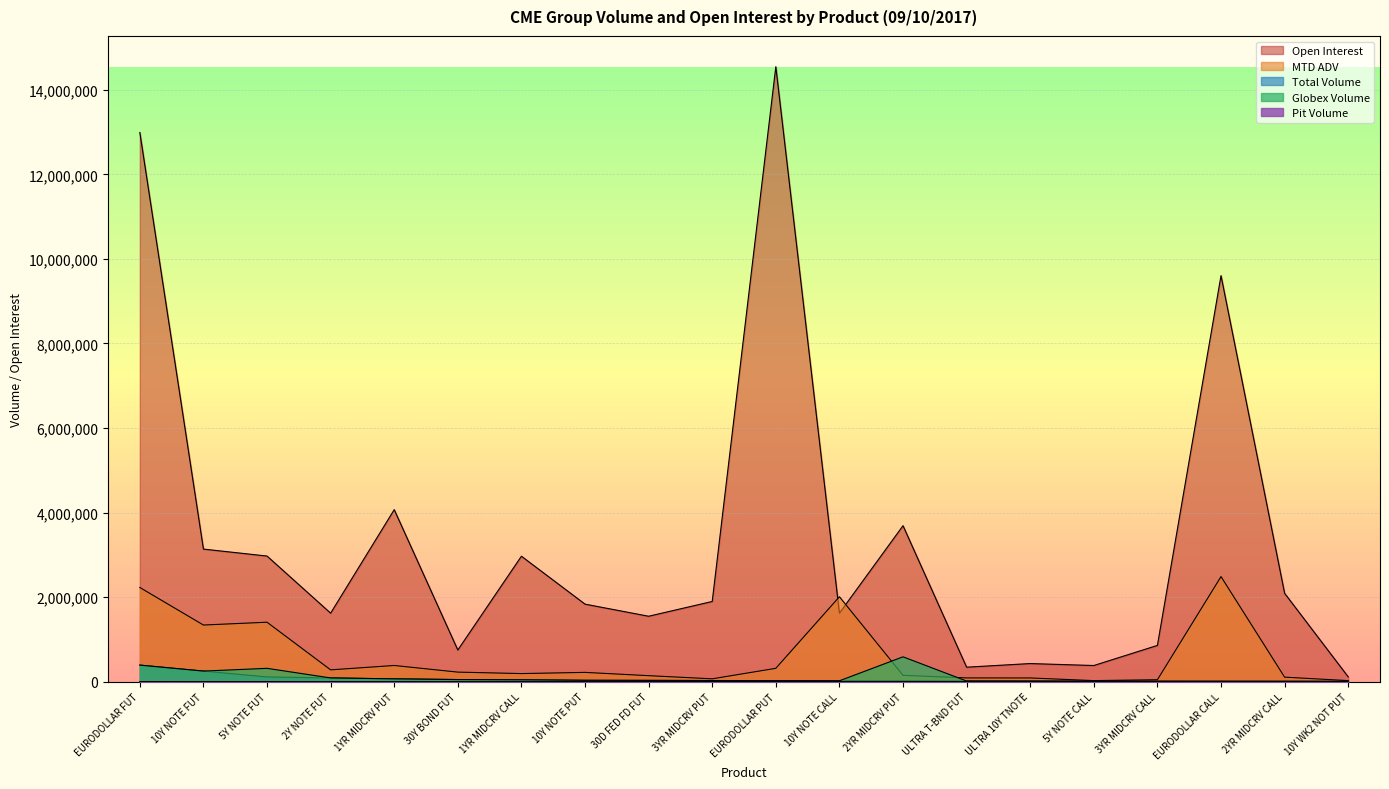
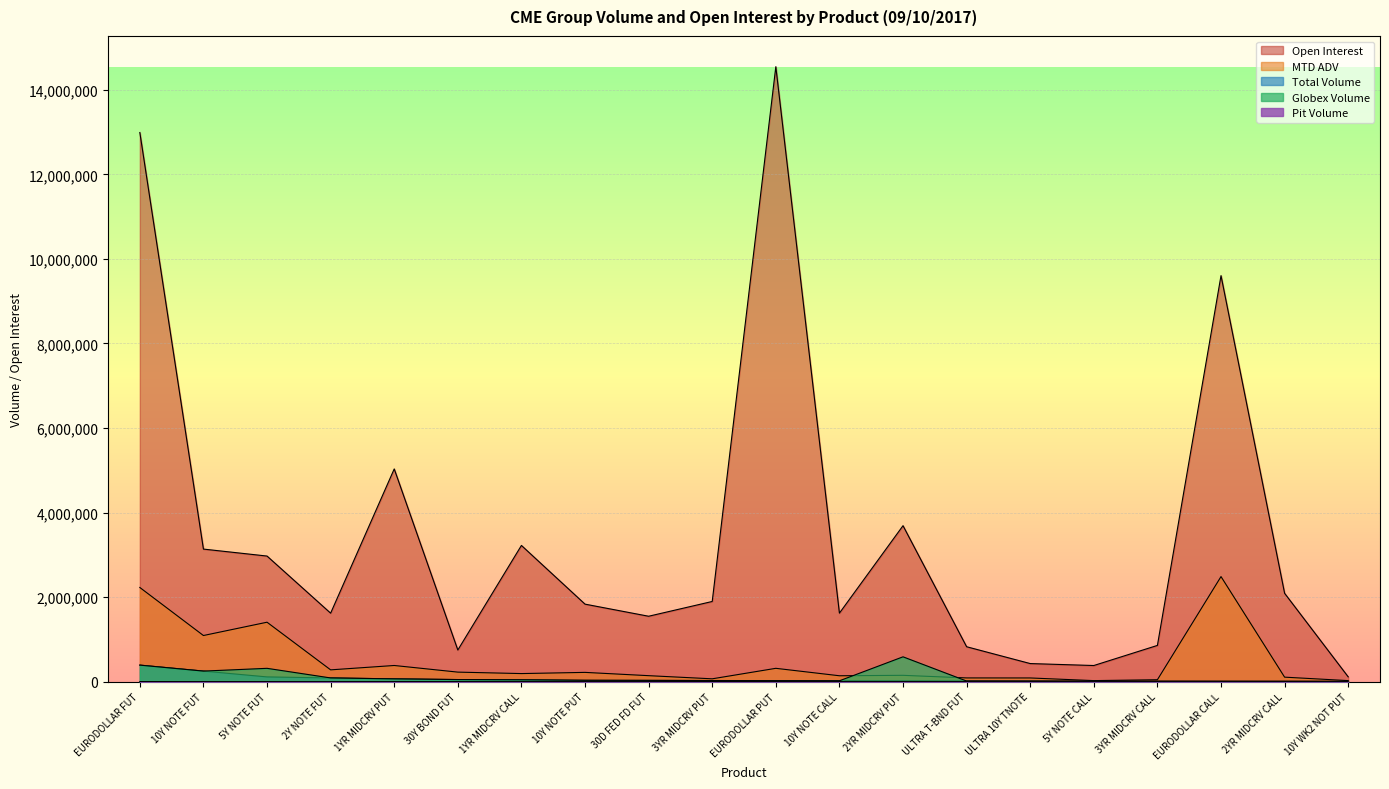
MTD ADV, 10Y NOTE FUT: 1,300,000 -> 1,100,000
Open Interest, 1YR MIDCRV PUT: 4,100,000 -> 5,000,000
Open Interest, 1YR MIDCRV CALL: 3,000,000 -> 3,200,000
MTD ADV, 10Y NOTE CALL: 2,000,000 -> 100,000
Open Interest, ULTRA T-BND FUT: 300,000 -> 800,000
